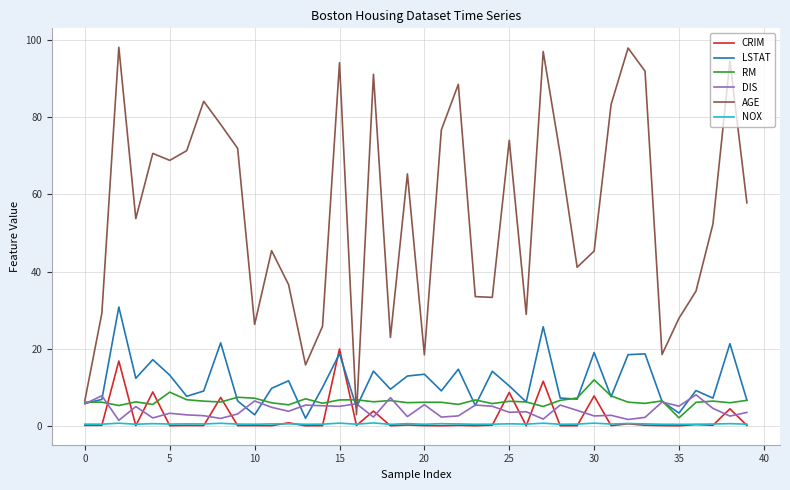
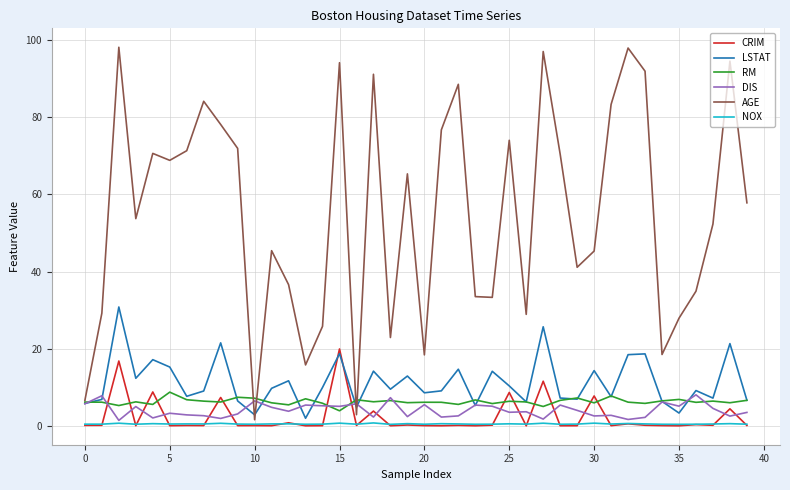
LSTAT, 5: 13 -> 15
AGE, 10: 26 -> 2
RM, 15: 7 -> 4
LSTAT, 20: 13 -> 9
LSTAT, 30: 19 -> 14
RM, 30: 12 -> 6
RM, 35: 2 -> 7
